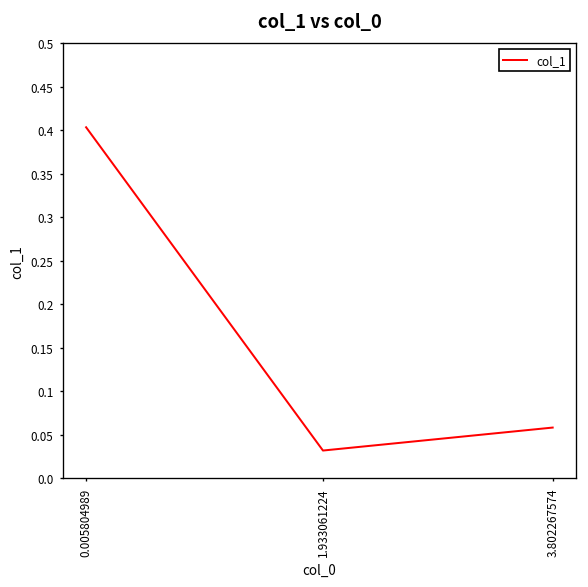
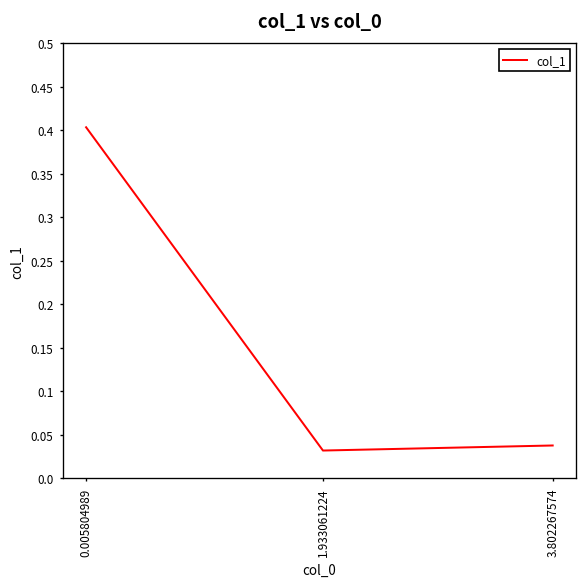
3.802267574: 0.06 -> 0.04
